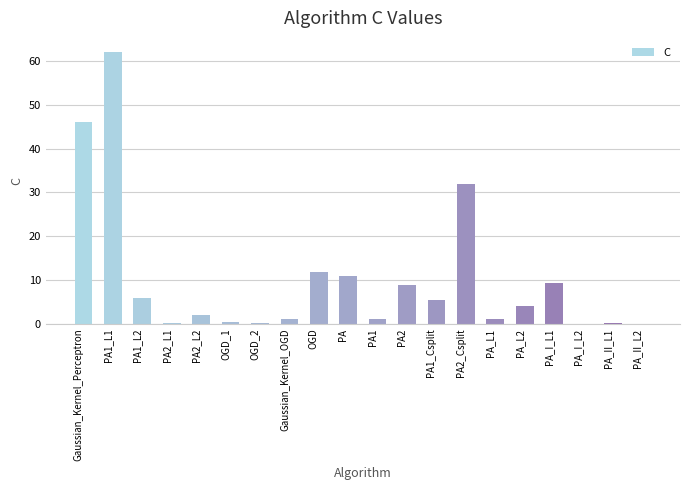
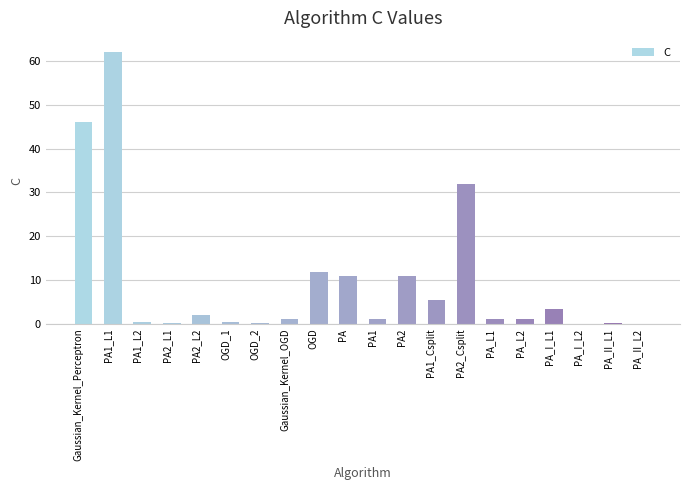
PA1_L2: 6 -> 0
PA2: 9 -> 11
PA_L2: 4 -> 1
PA_I_L1: 9 -> 3
